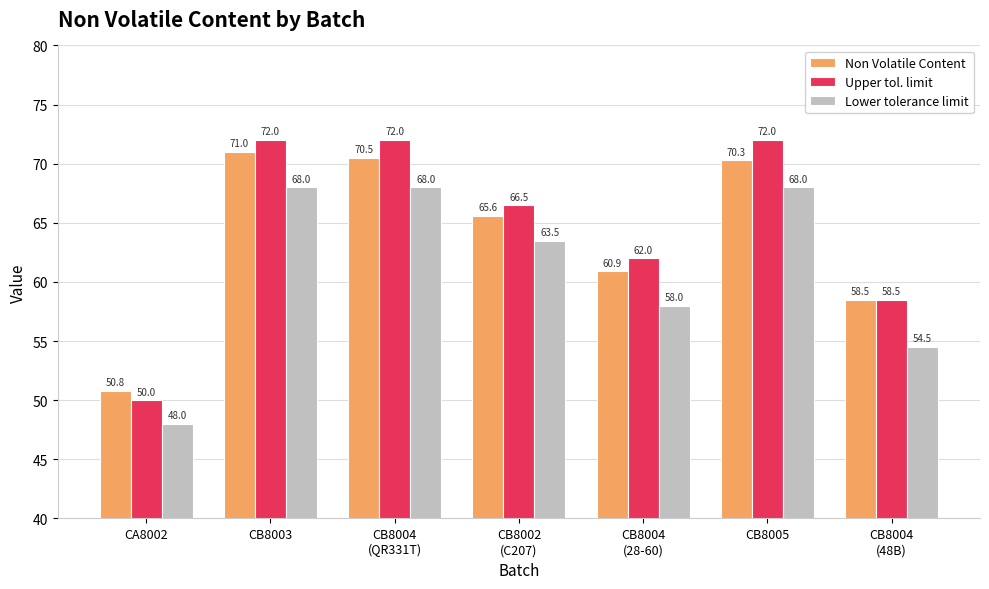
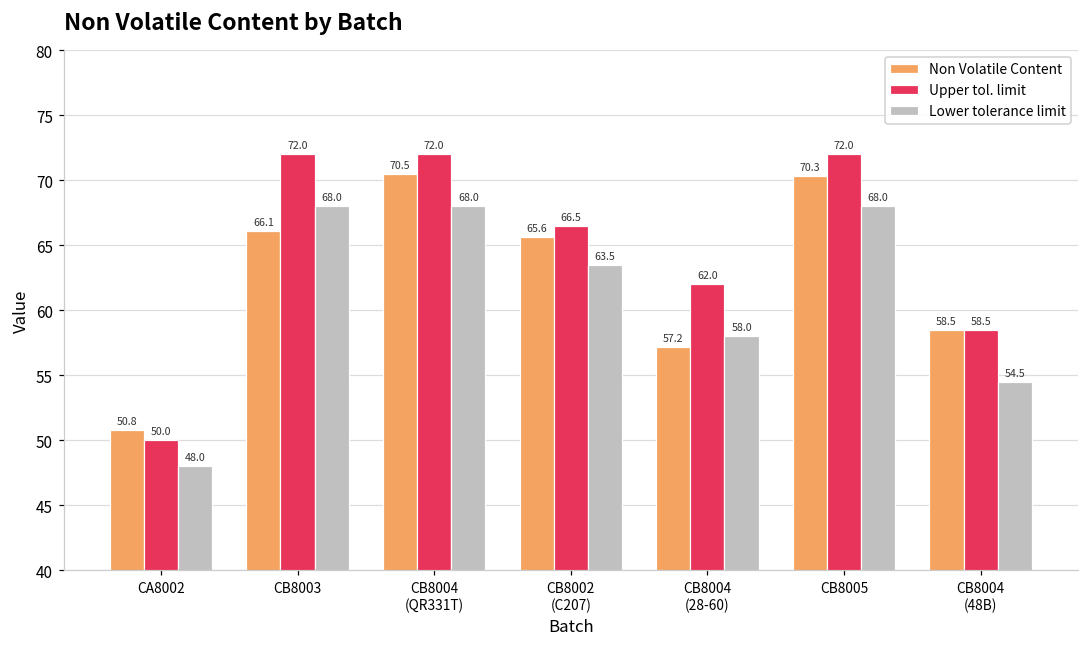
Non Volatile Content, CB8003: 71.0 -> 66.1
Non Volatile Content, CB8004 (28-60): 60.9 -> 57.2
